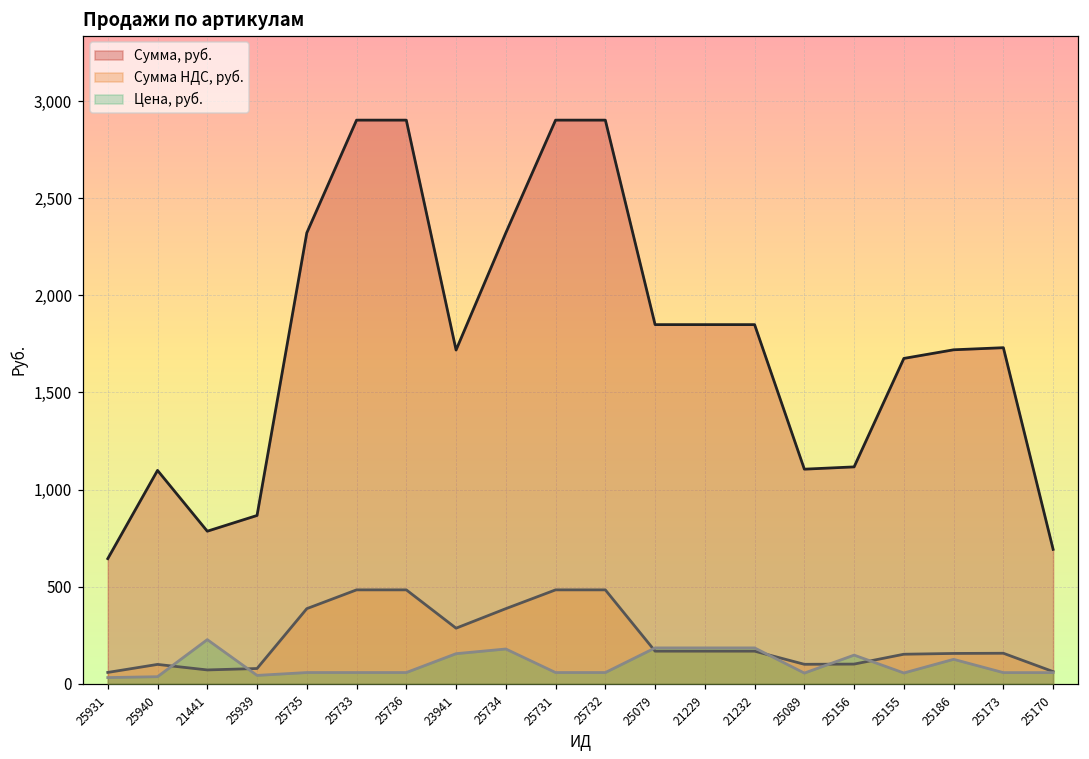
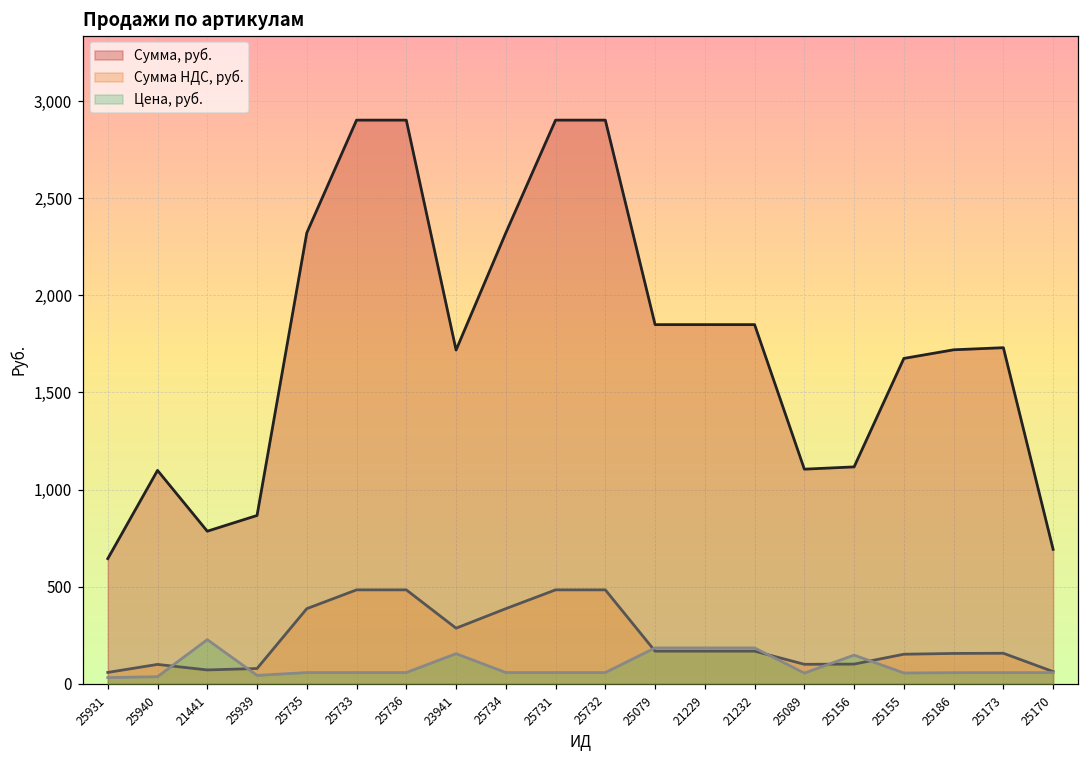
Цена, руб., 25734: 180 -> 60
Цена, руб., 25186: 130 -> 60
